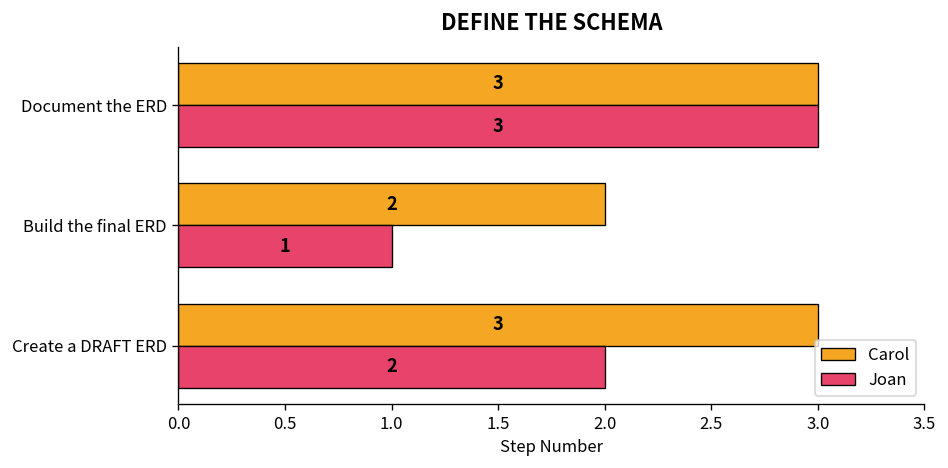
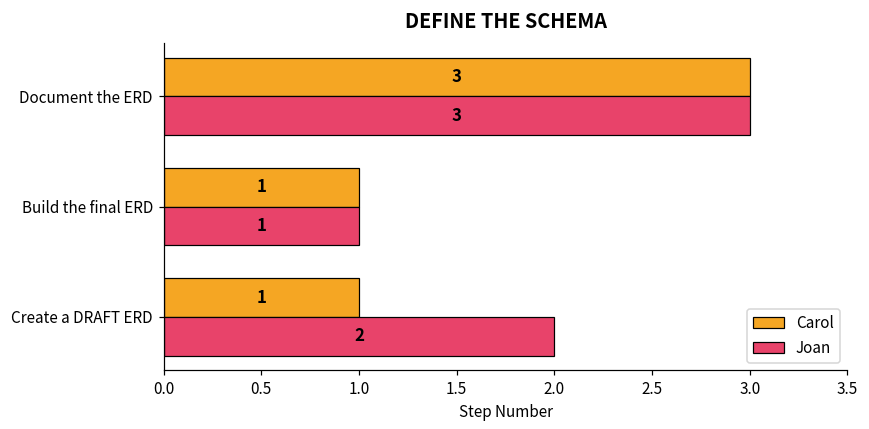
Carol, Build the final ERD: 2 -> 1
Carol, Create a DRAFT ERD: 3 -> 1
